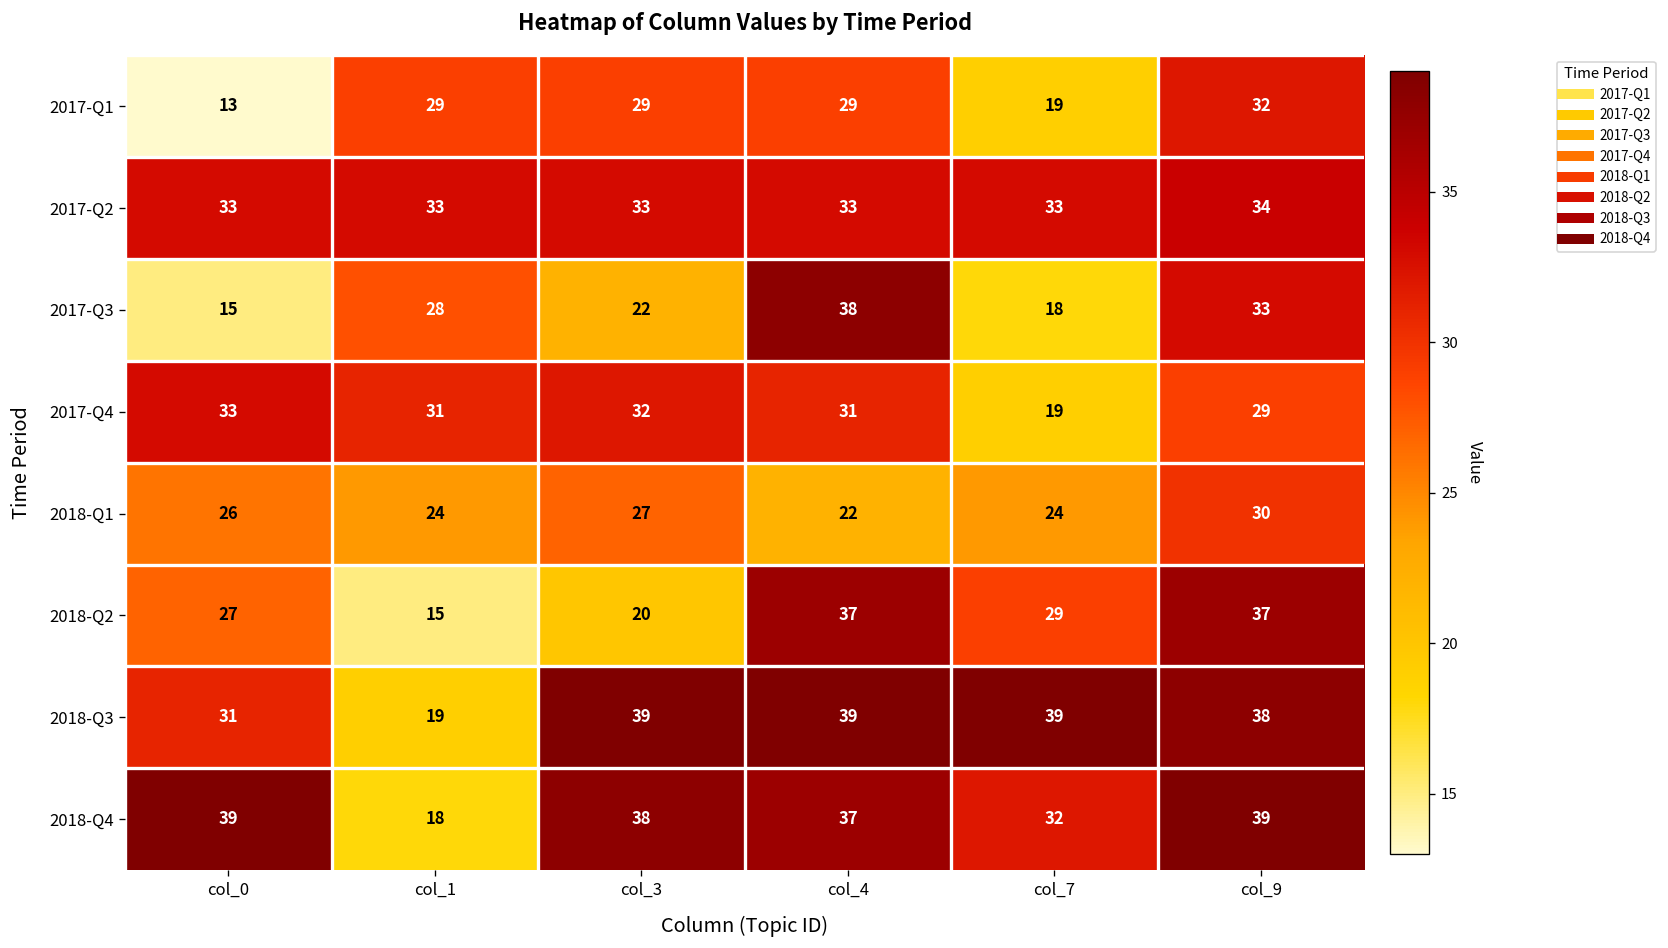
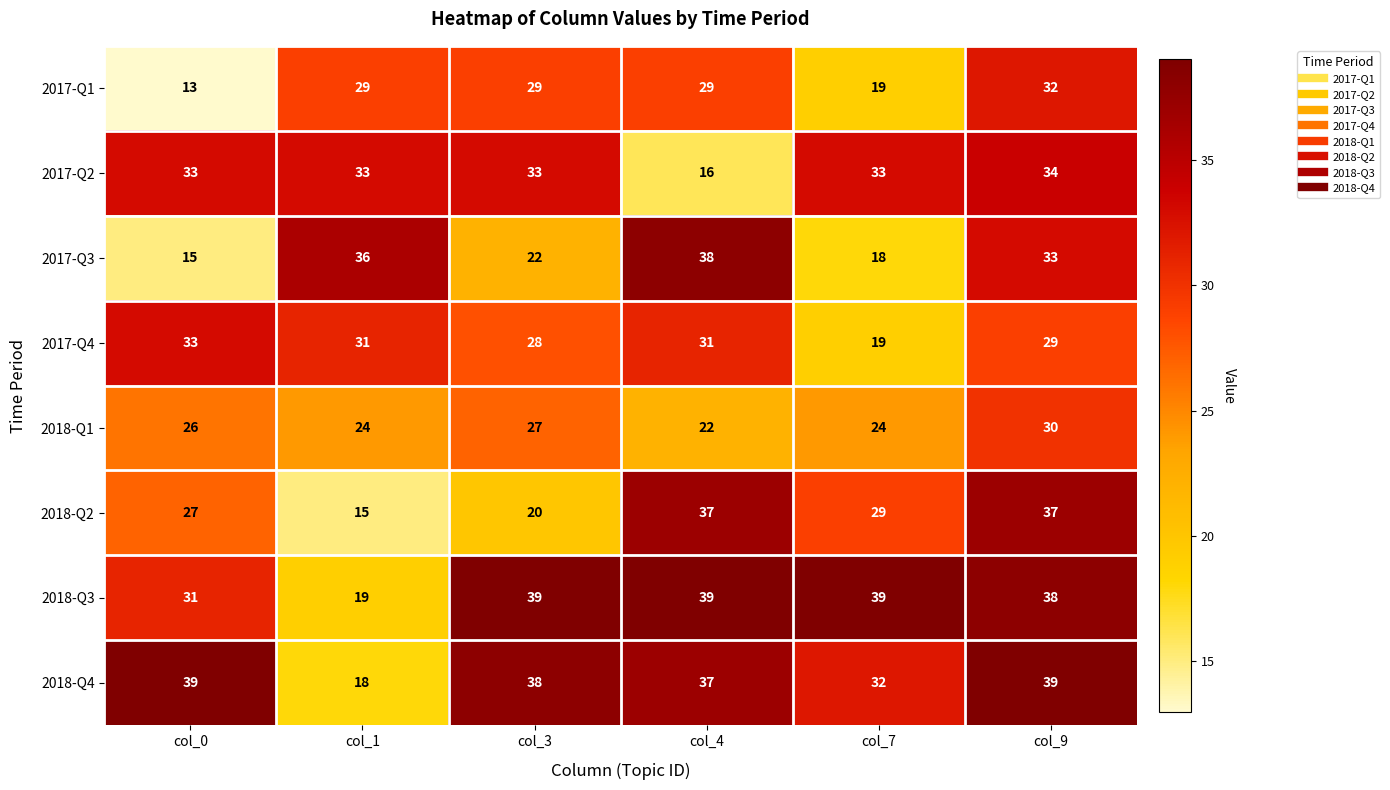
2017-Q2, col_4: 33 -> 16
2017-Q3, col_1: 28 -> 36
2017-Q4, col_3: 32 -> 28
